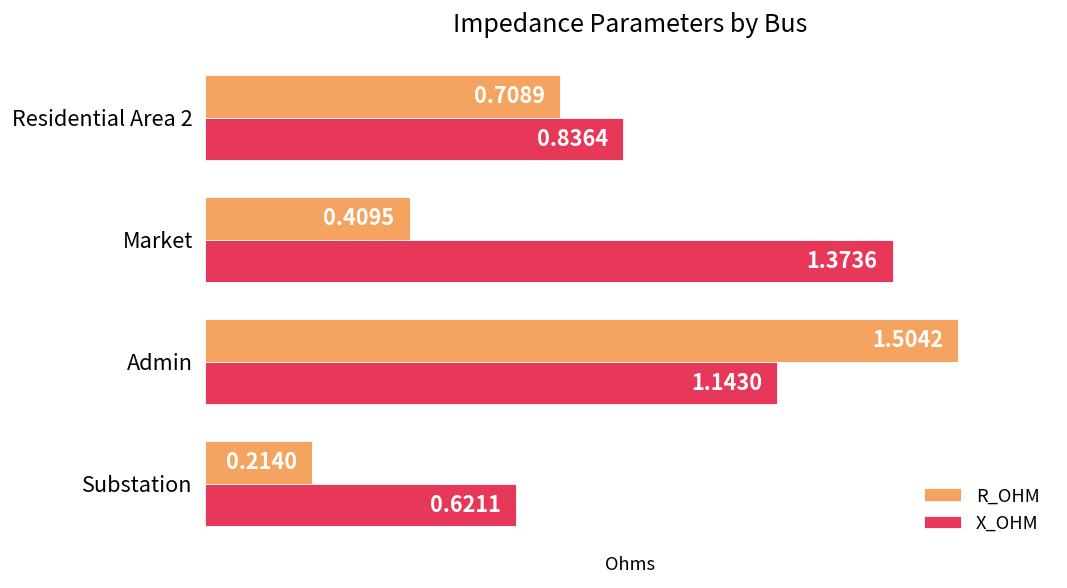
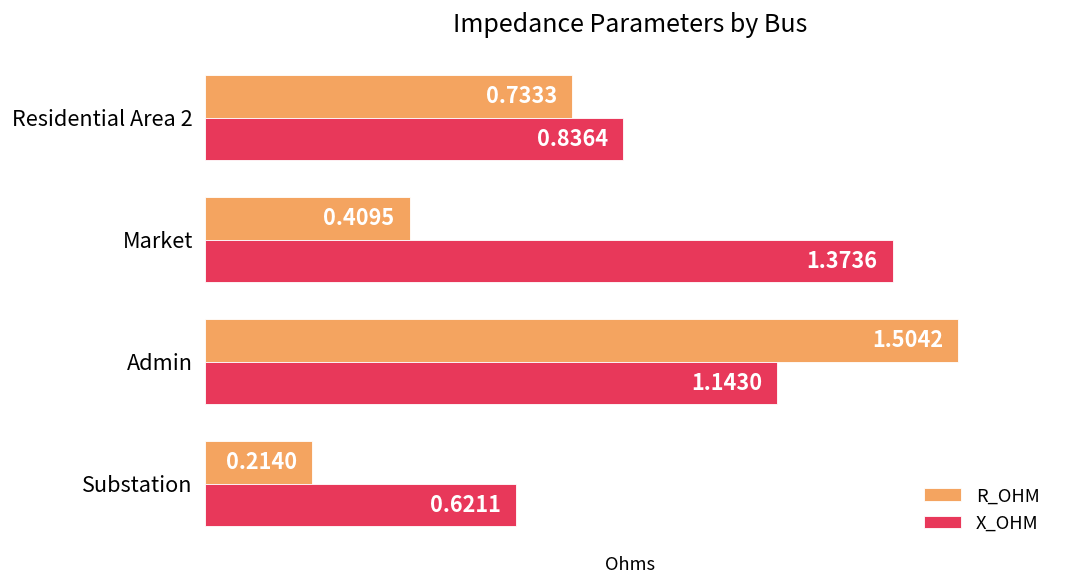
R_OHM, Residential Area 2: 0.7089 -> 0.7333
